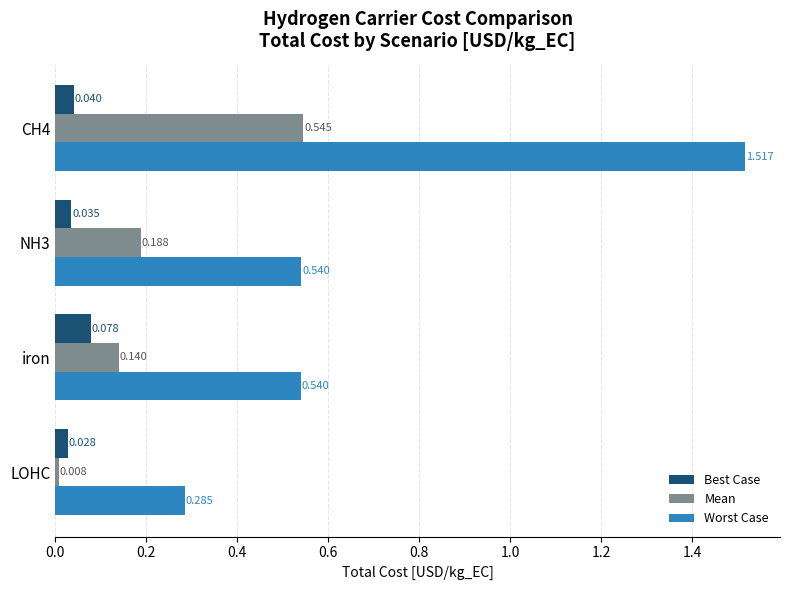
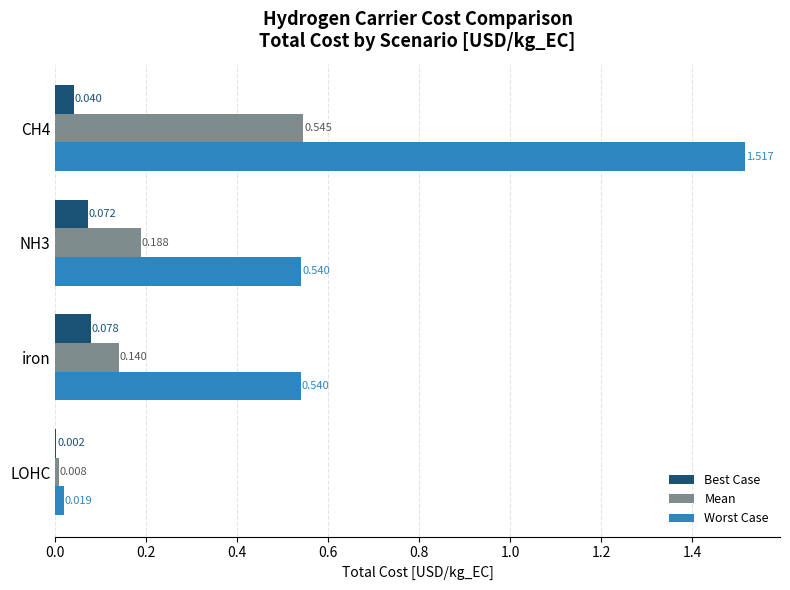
Best Case, NH3: 0.035 -> 0.072
Best Case, LOHC: 0.028 -> 0.002
Worst Case, LOHC: 0.285 -> 0.019
